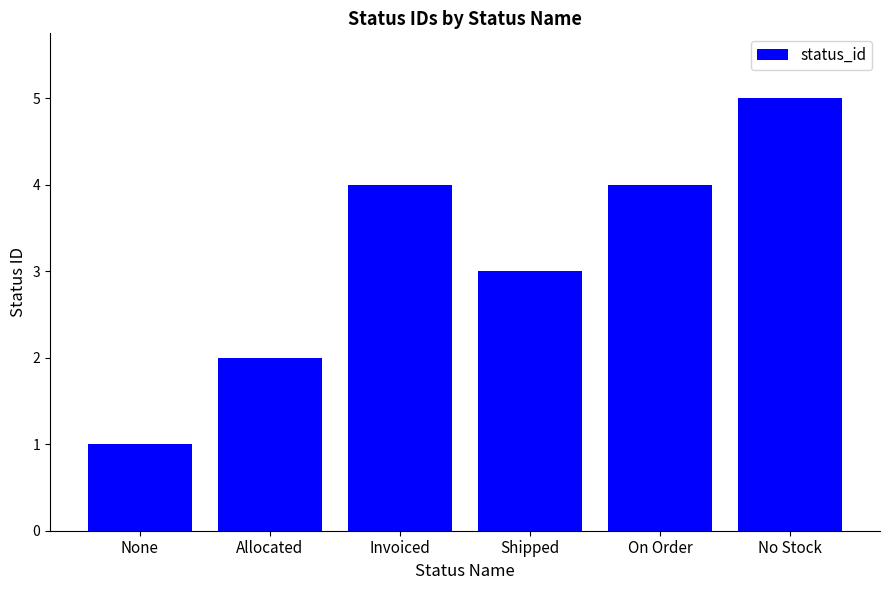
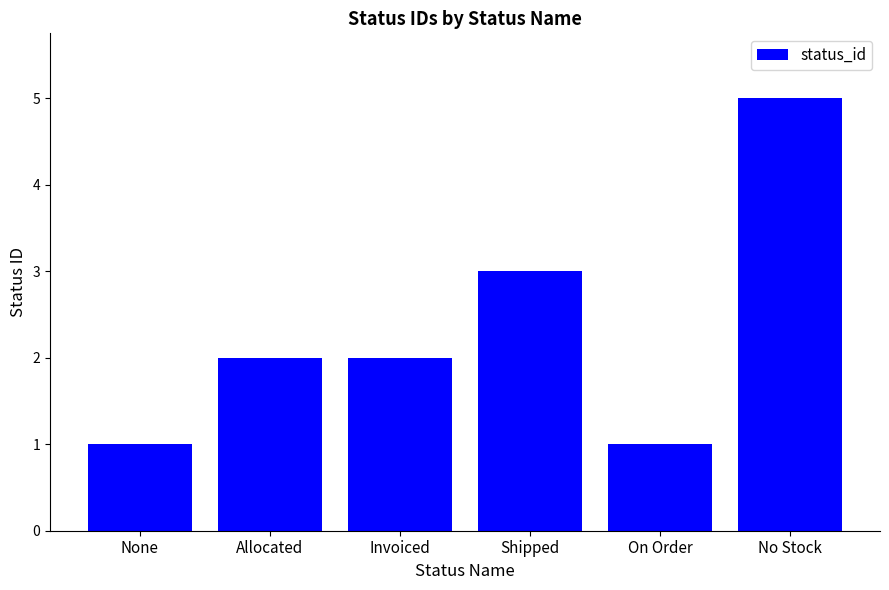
Invoiced: 4 -> 2
On Order: 4 -> 1
